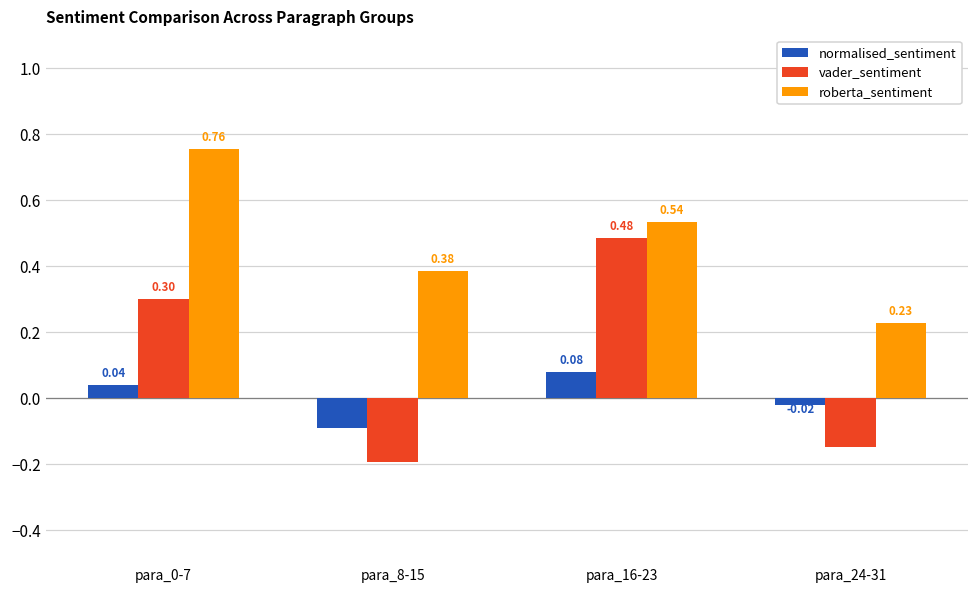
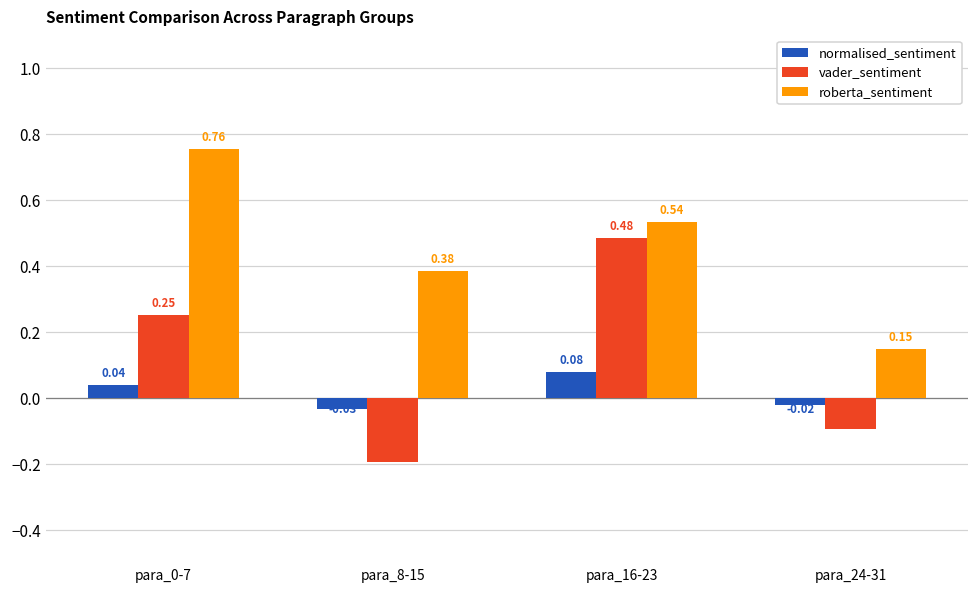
vader_sentiment, para_0-7: 0.30 -> 0.25
normalised_sentiment, para_8-15: -0.09 -> -0.03
vader_sentiment, para_24-31: -0.15 -> -0.09
roberta_sentiment, para_24-31: 0.23 -> 0.15
